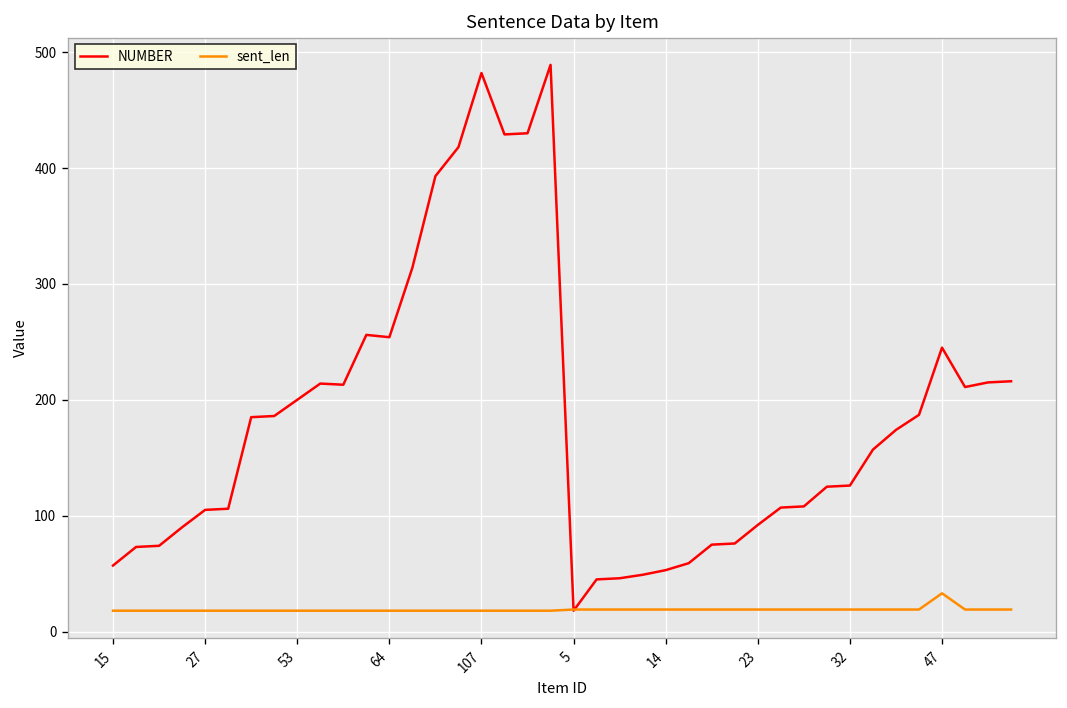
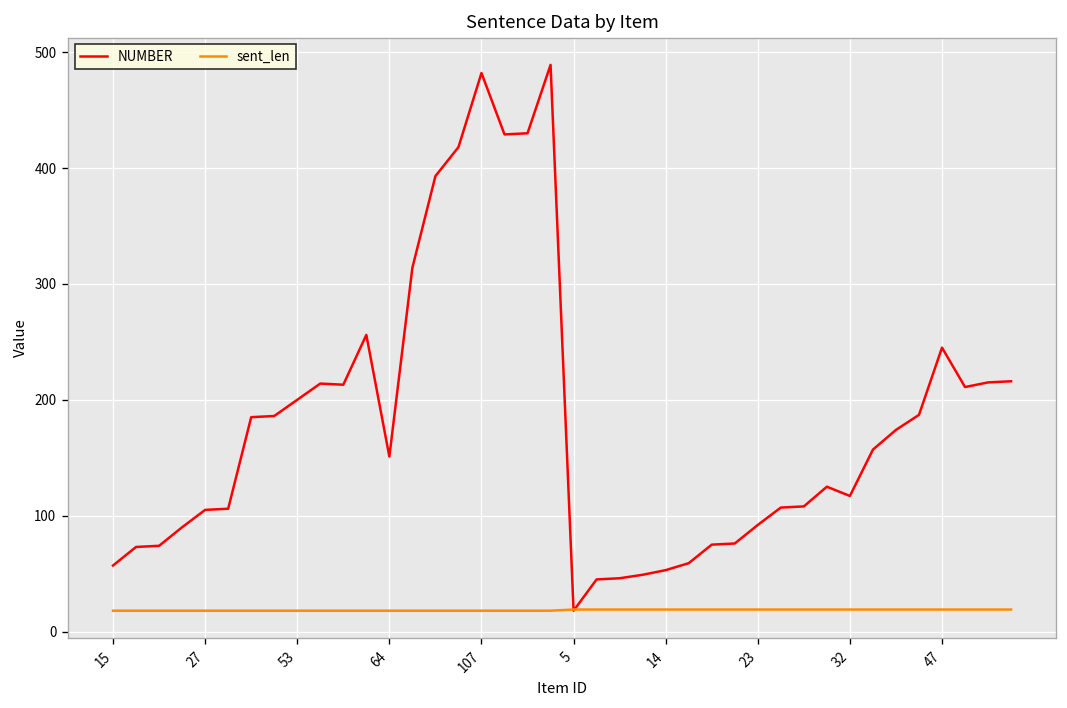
NUMBER, 64: 250 -> 150
NUMBER, 32: 130 -> 120
sent_len, 47: 30 -> 20
